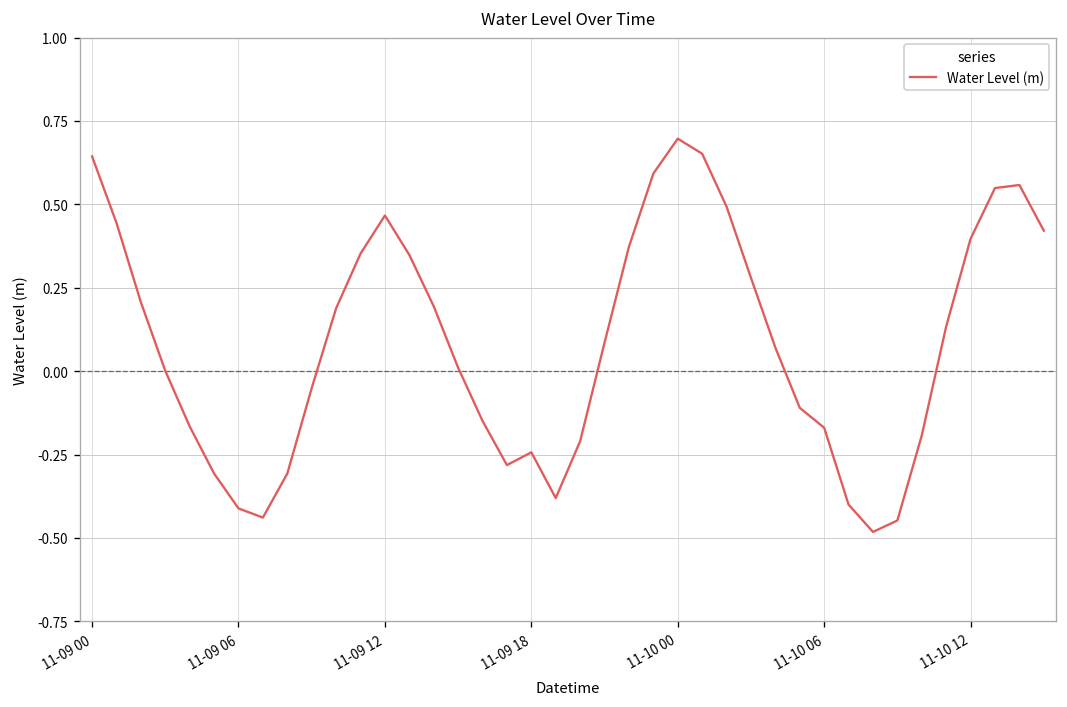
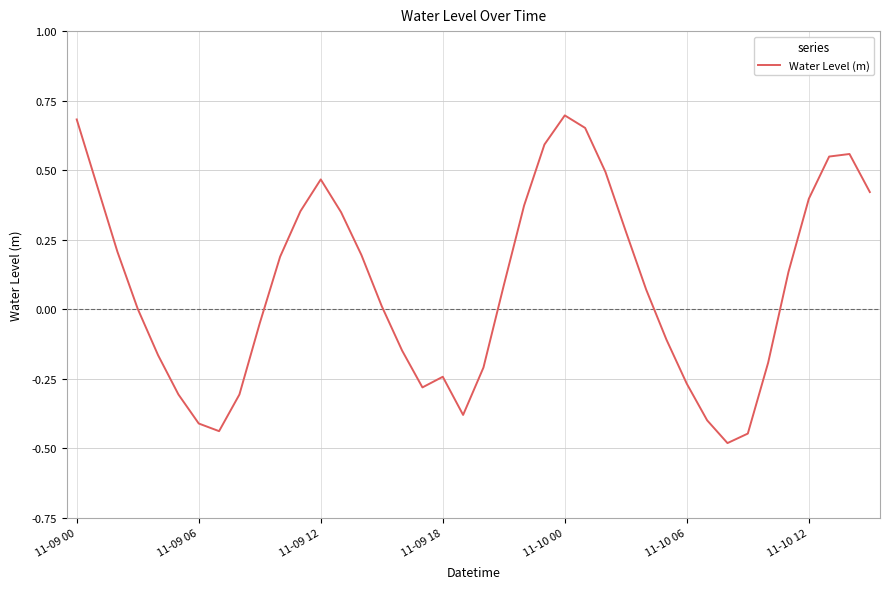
11-09 00: 0.64 -> 0.68
11-10 06: -0.17 -> -0.27
